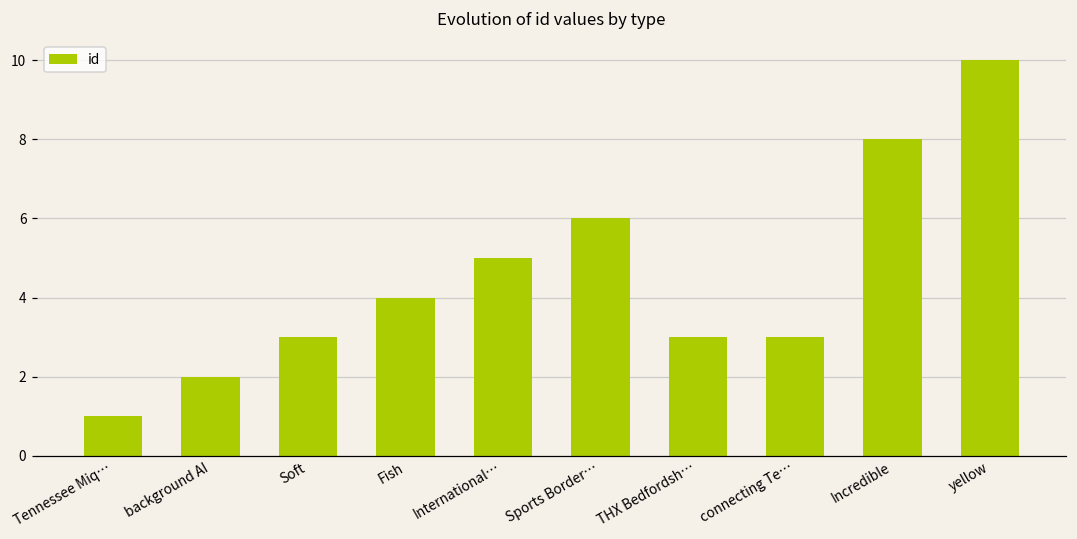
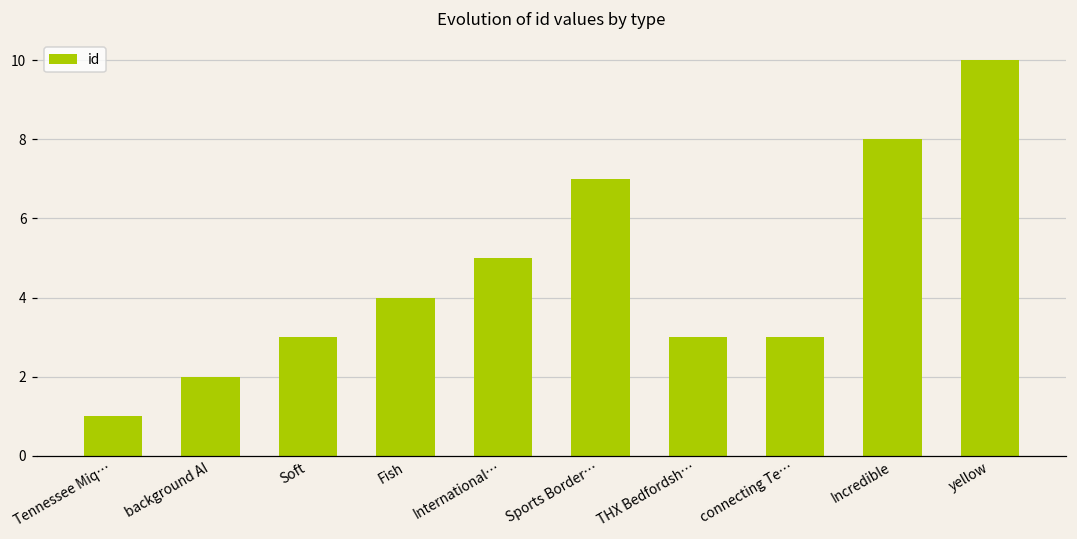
Sports Border…: 6 -> 7
